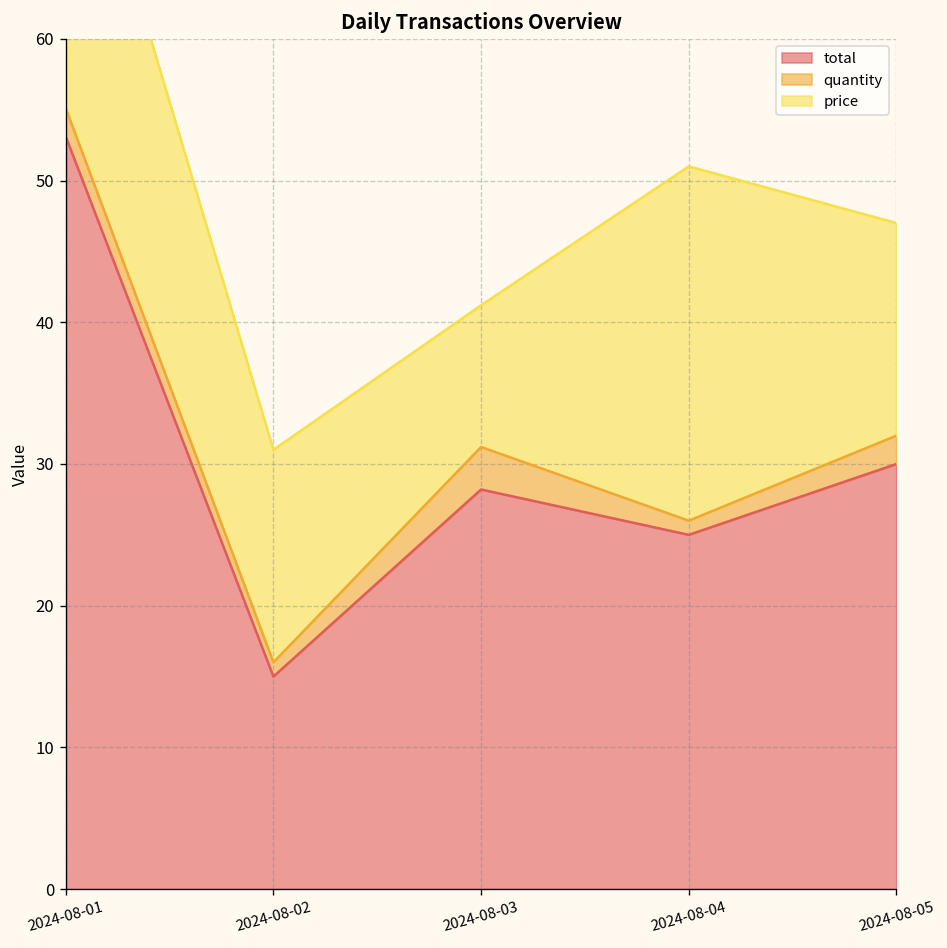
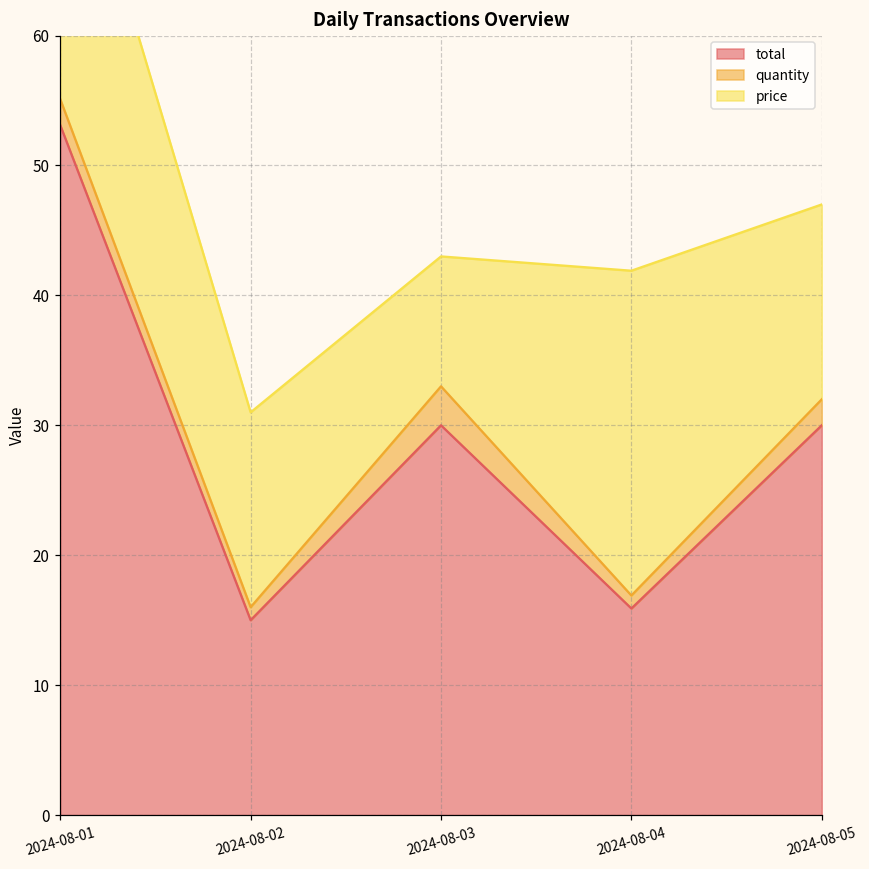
total, 2024-08-03: 28.2 -> 30.0
total, 2024-08-04: 25.0 -> 15.9
